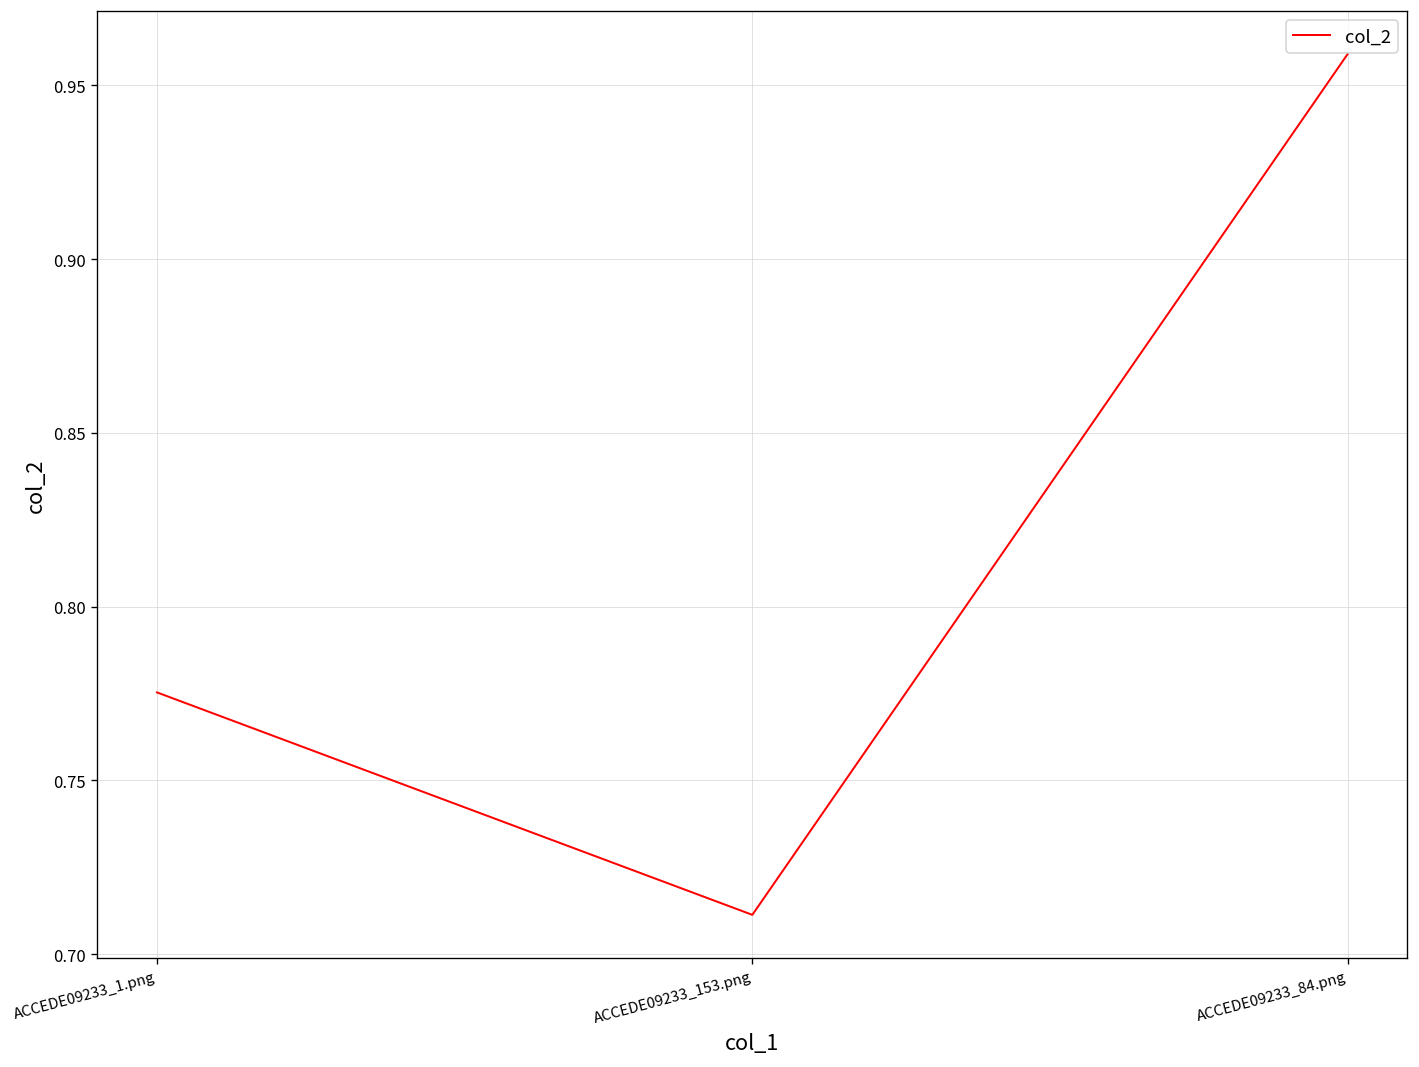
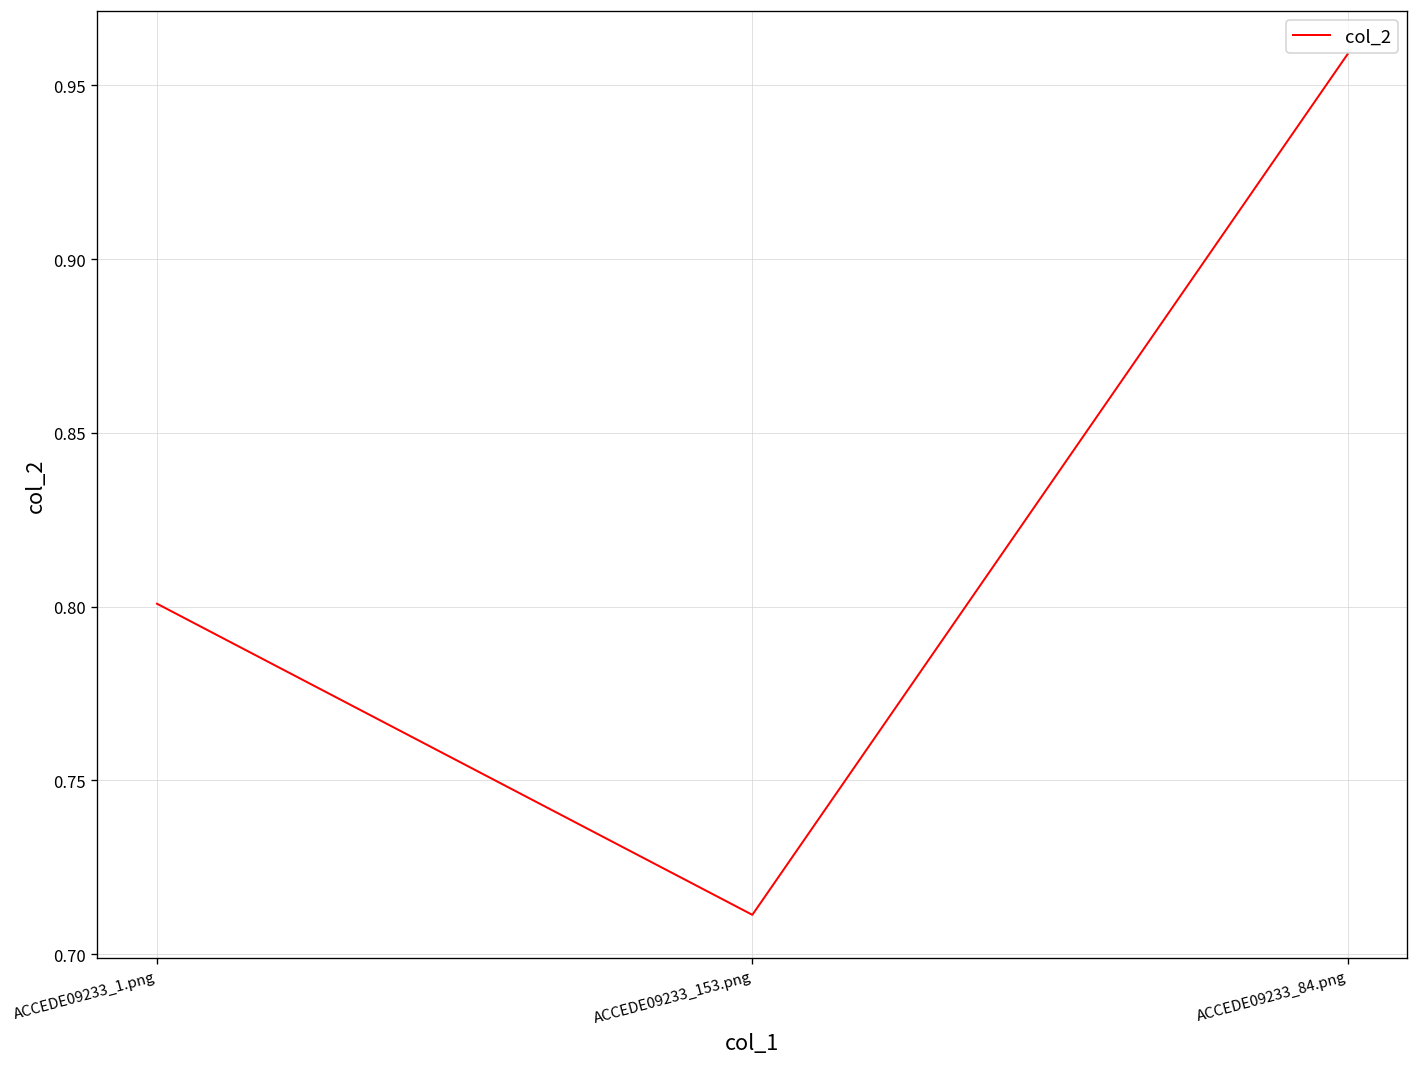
ACCEDE09233_1.png: 0.775 -> 0.801
